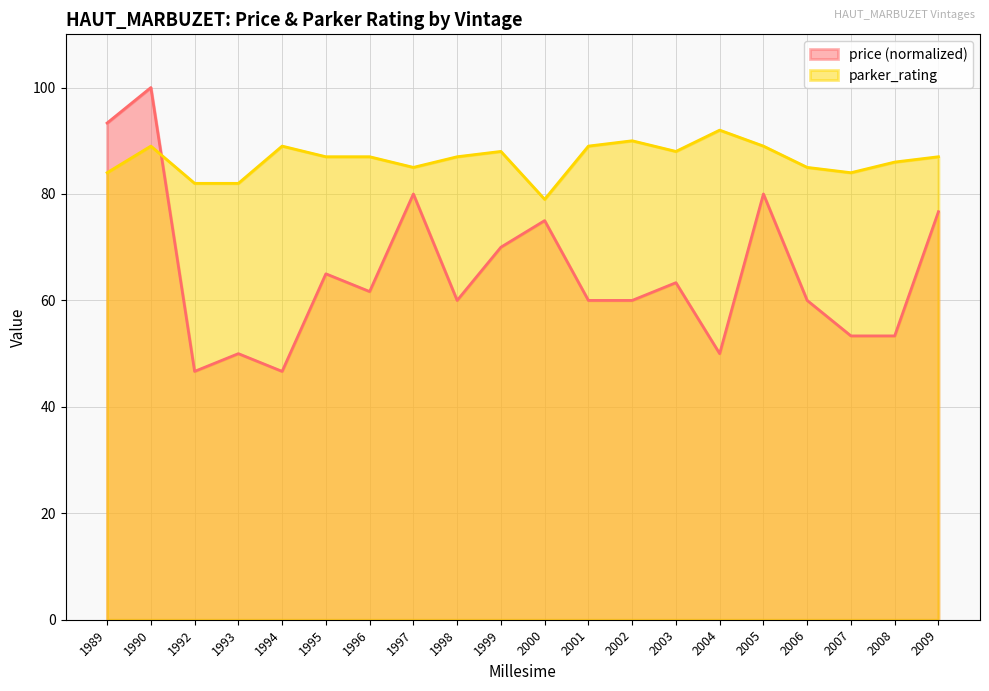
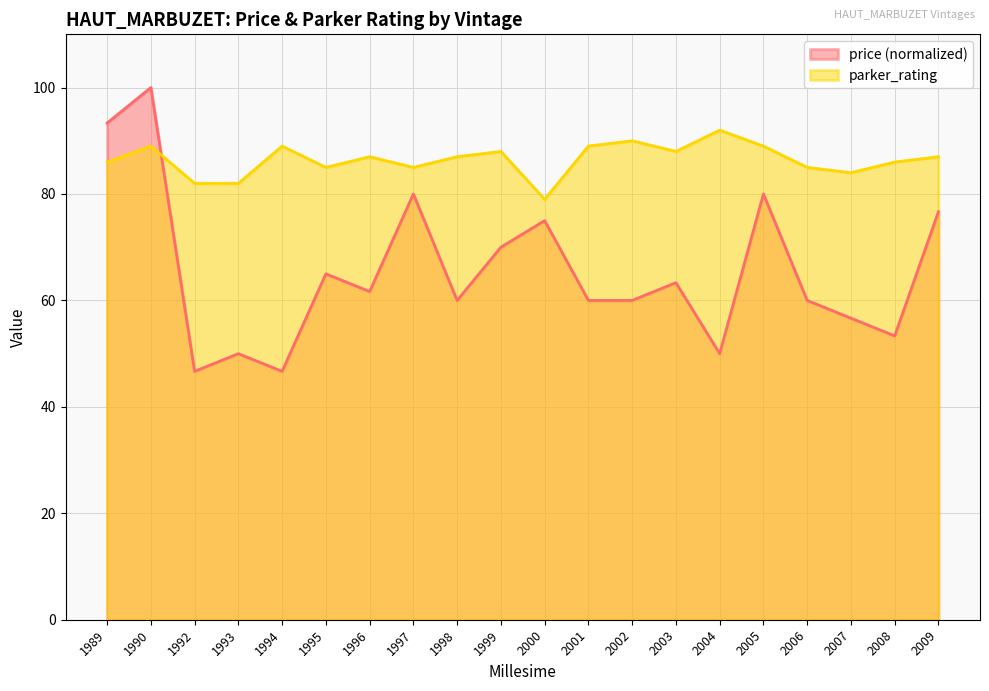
parker_rating, 1989: 84 -> 86
parker_rating, 1995: 87 -> 85
price (normalized), 2007: 53 -> 57
